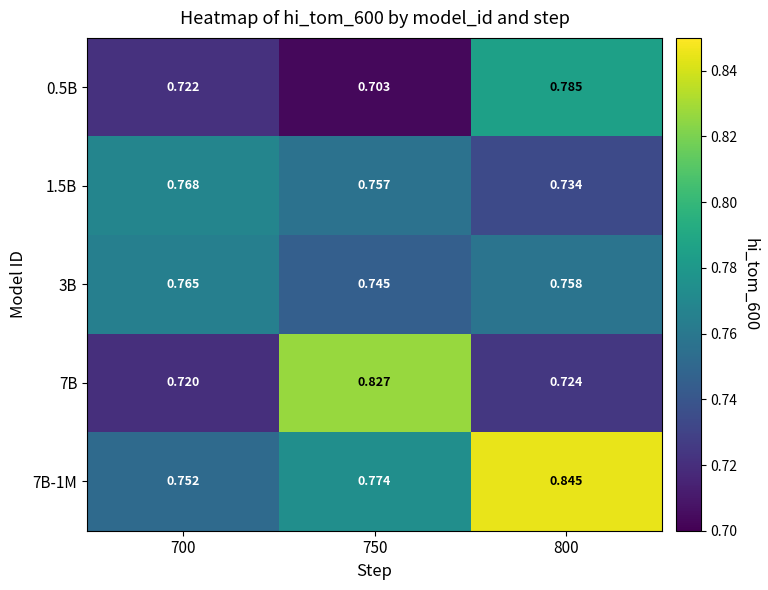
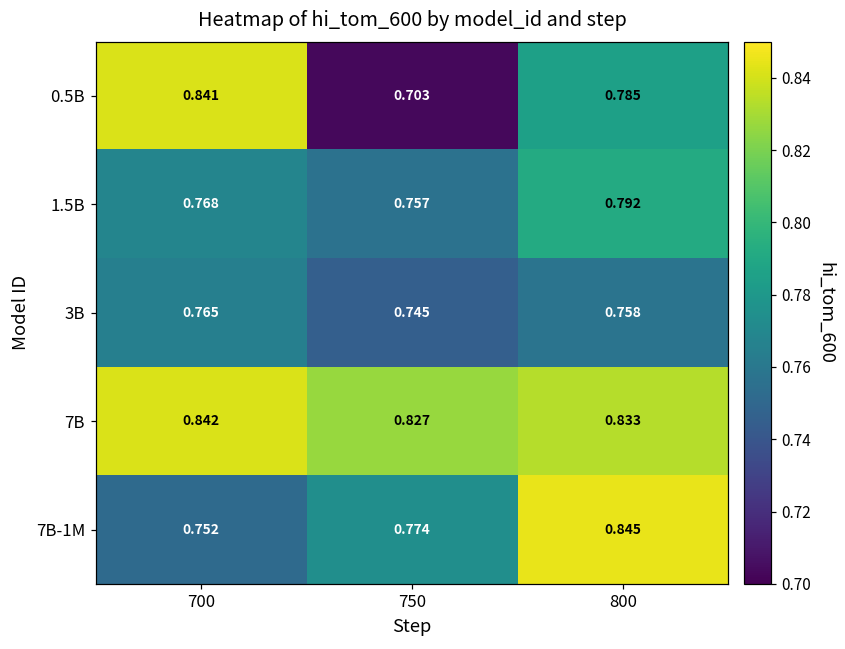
0.5B, 700: 0.722 -> 0.841
1.5B, 800: 0.734 -> 0.792
7B, 700: 0.720 -> 0.842
7B, 800: 0.724 -> 0.833
